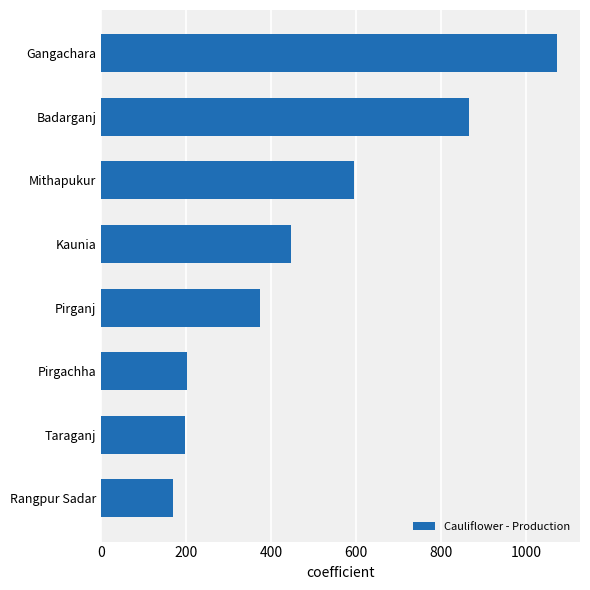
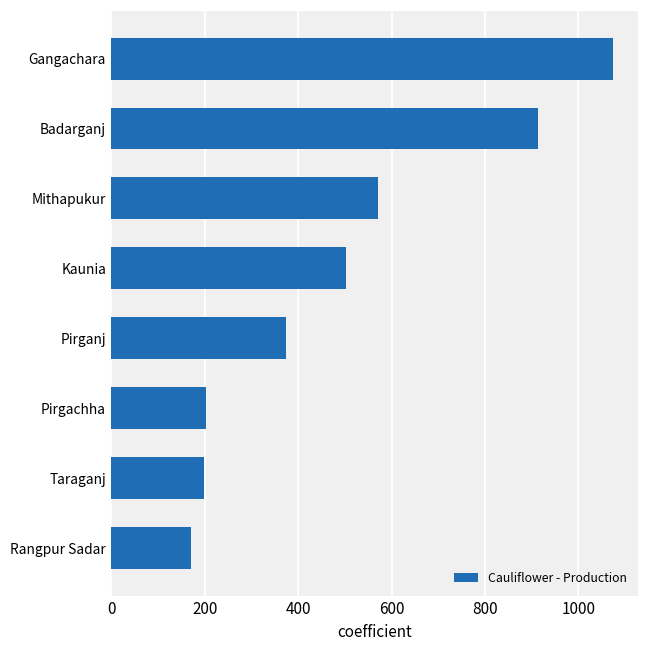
Badarganj: 870 -> 910
Mithapukur: 600 -> 570
Kaunia: 450 -> 500
